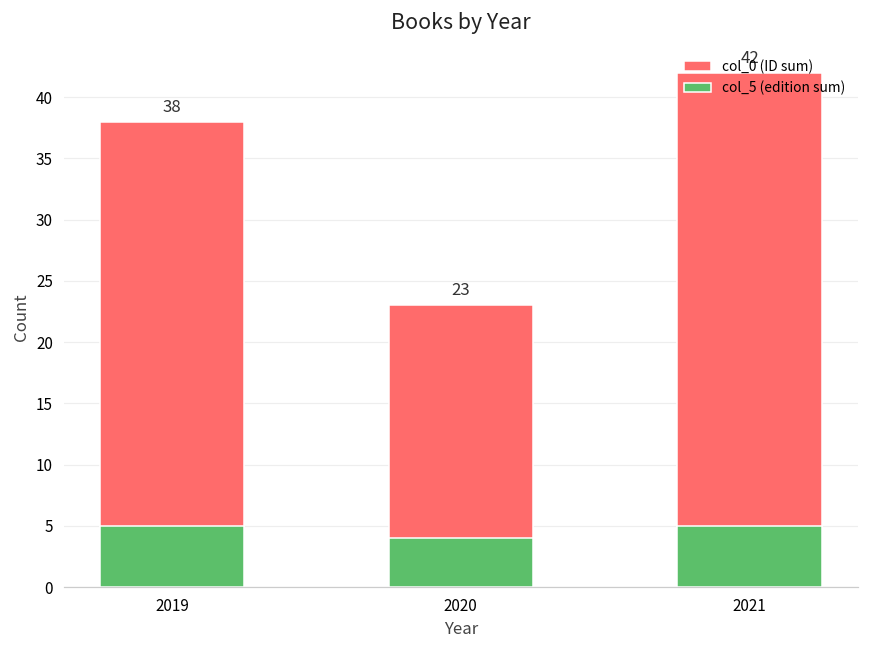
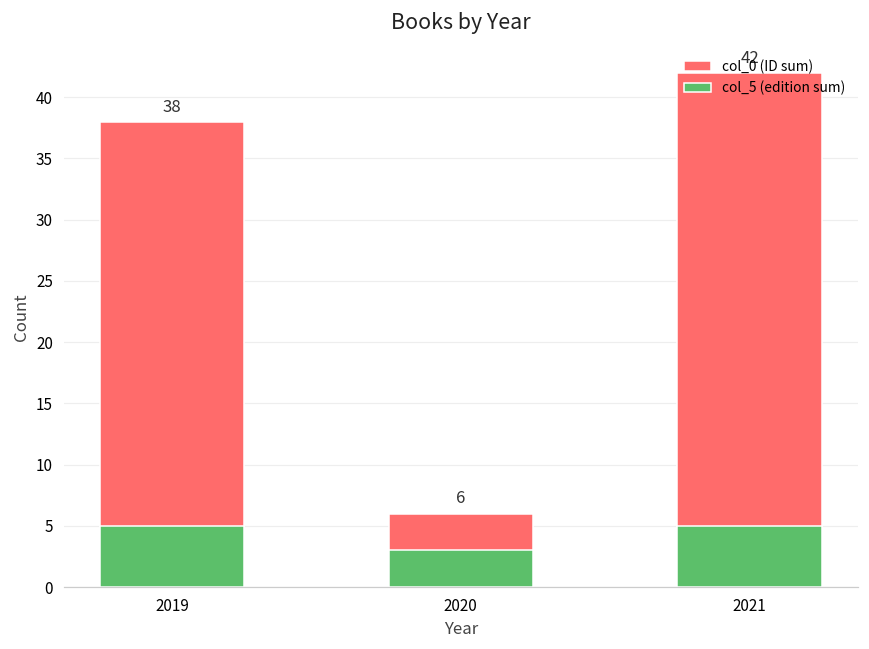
col_0 (ID sum), 2020: 23 -> 6
col_5 (edition sum), 2020: 4 -> 3
